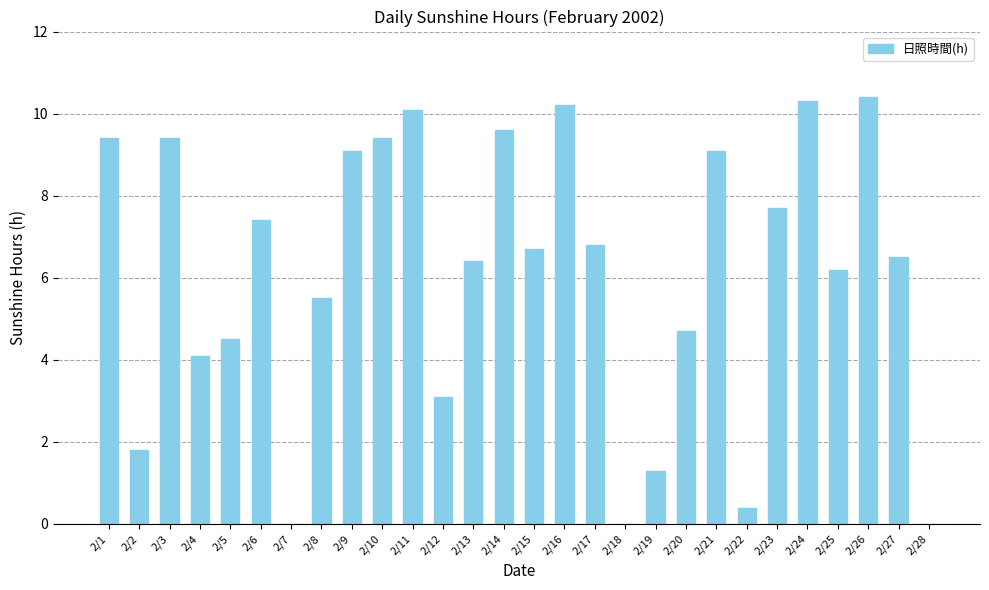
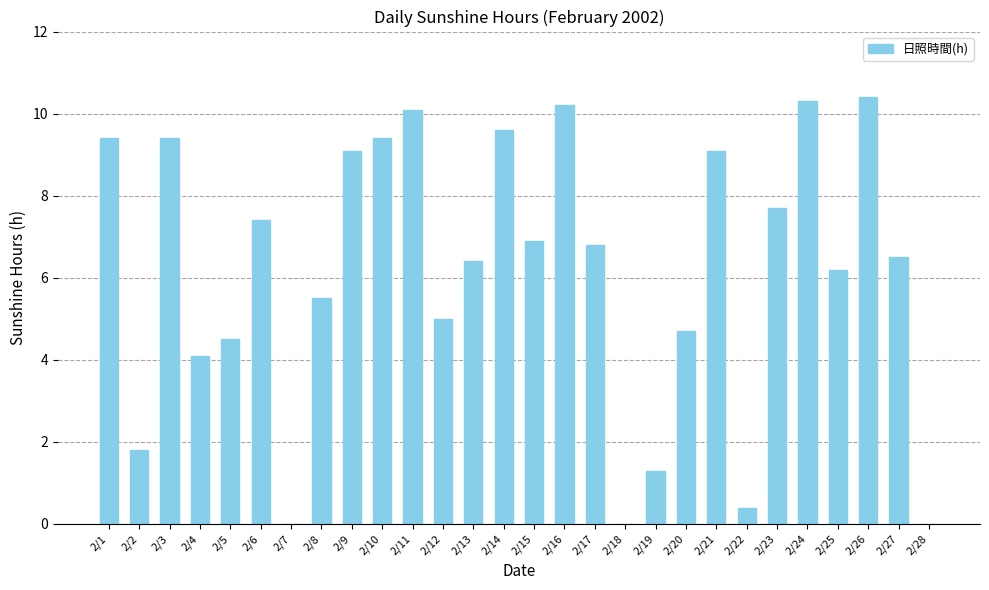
2/12: 3.1 -> 5.0
2/15: 6.7 -> 6.9
